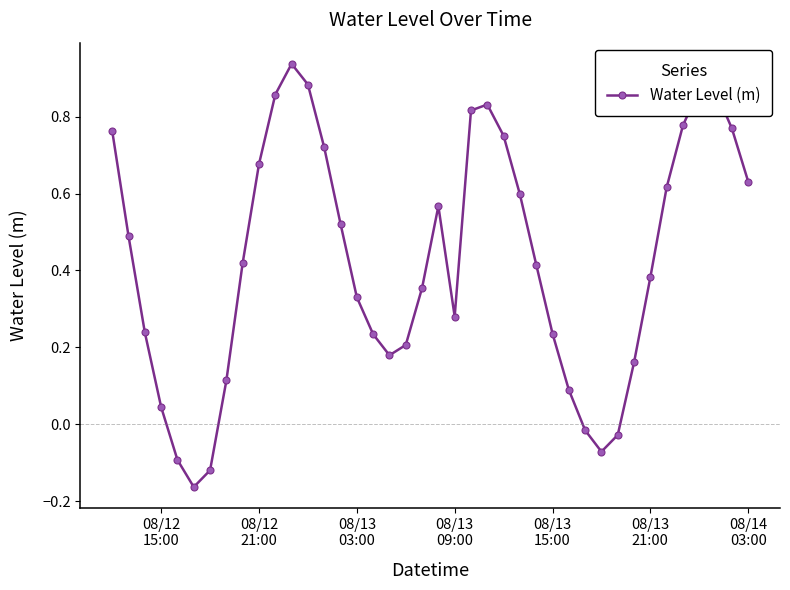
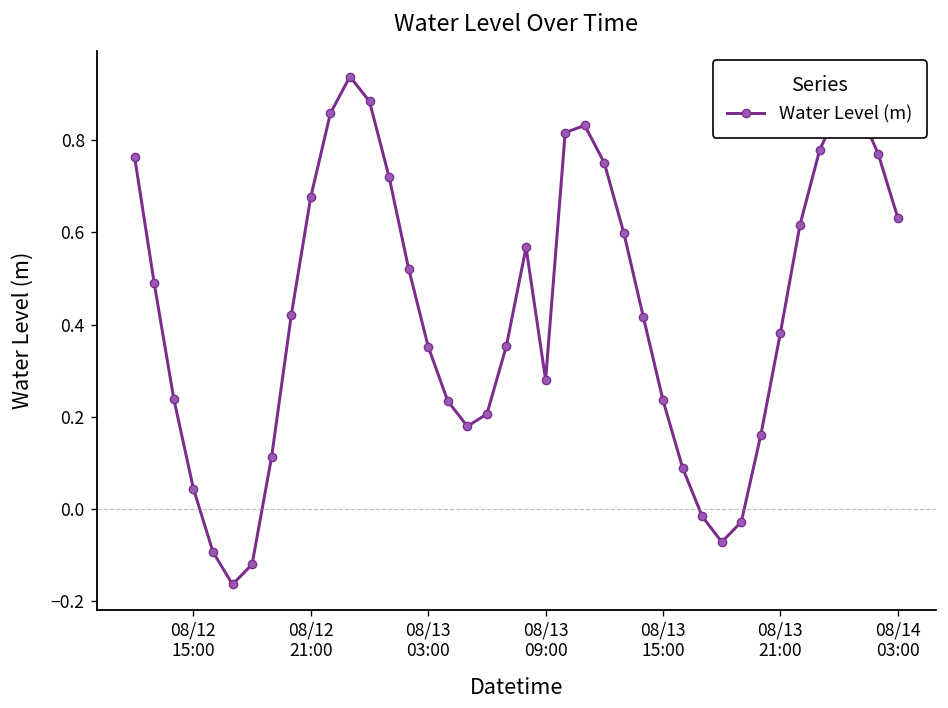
08/13 03:00: 0.33 -> 0.35
